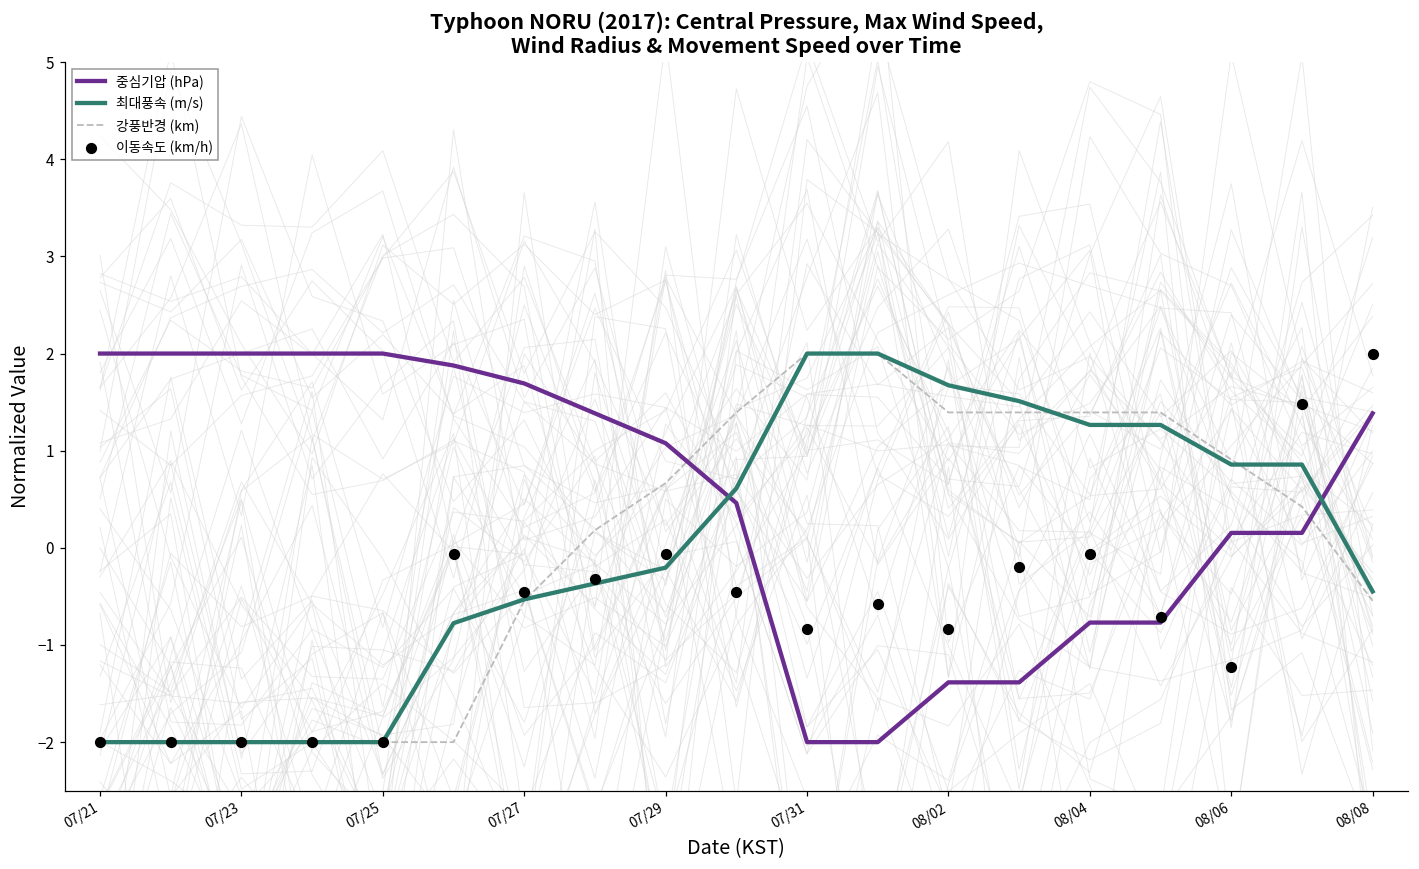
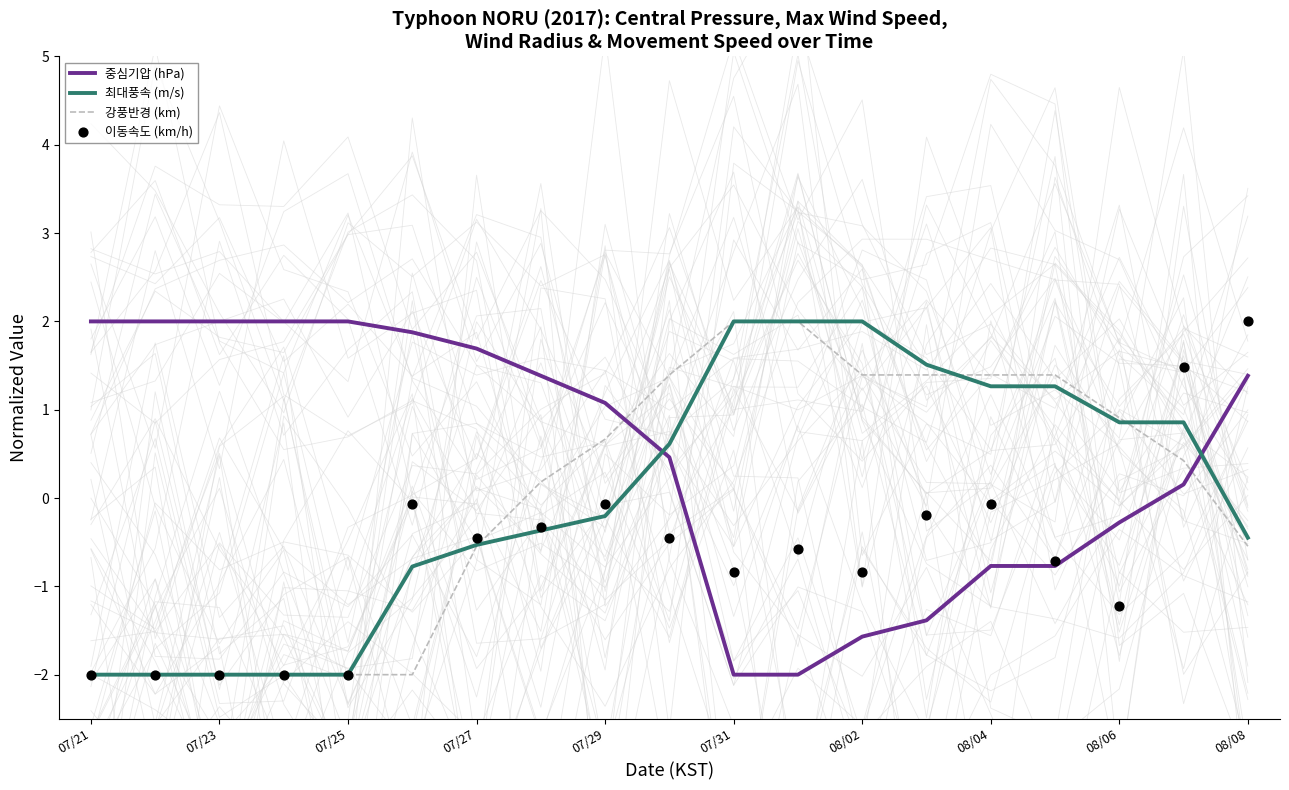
중심기압 (hPa), 08/02: -1.4 -> -1.6
최대풍속 (m/s), 08/02: 1.7 -> 2.0
중심기압 (hPa), 08/06: 0.2 -> -0.3
